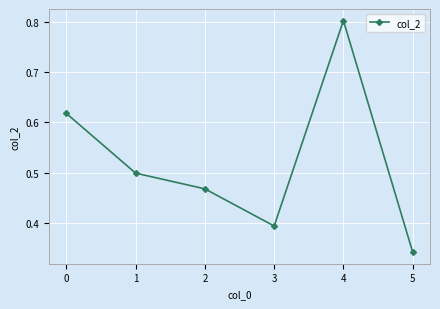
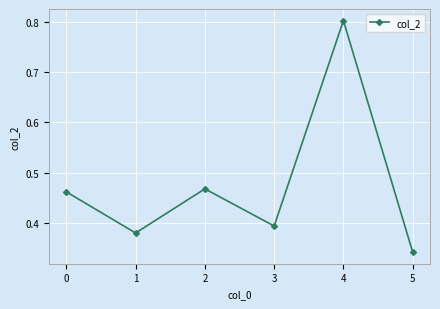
0: 0.62 -> 0.46
1: 0.50 -> 0.38
